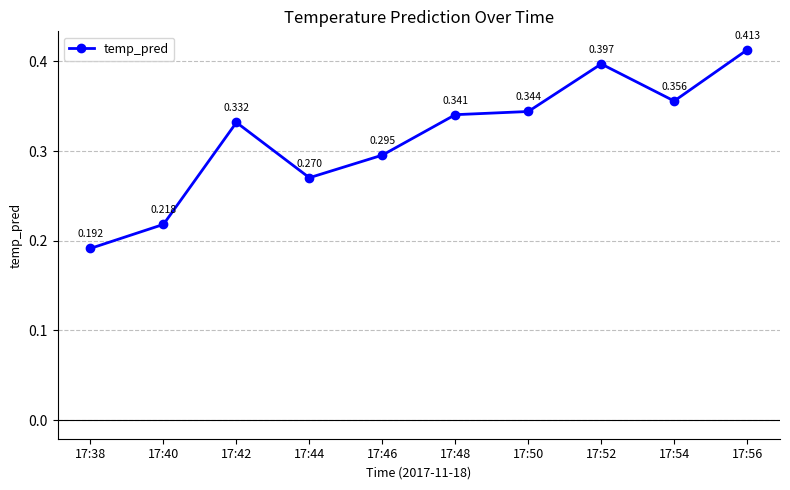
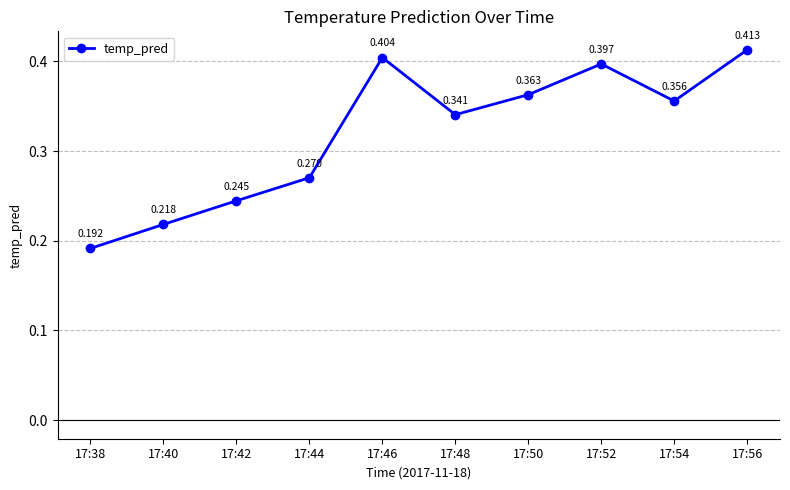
17:42: 0.332 -> 0.245
17:46: 0.295 -> 0.404
17:50: 0.344 -> 0.363
